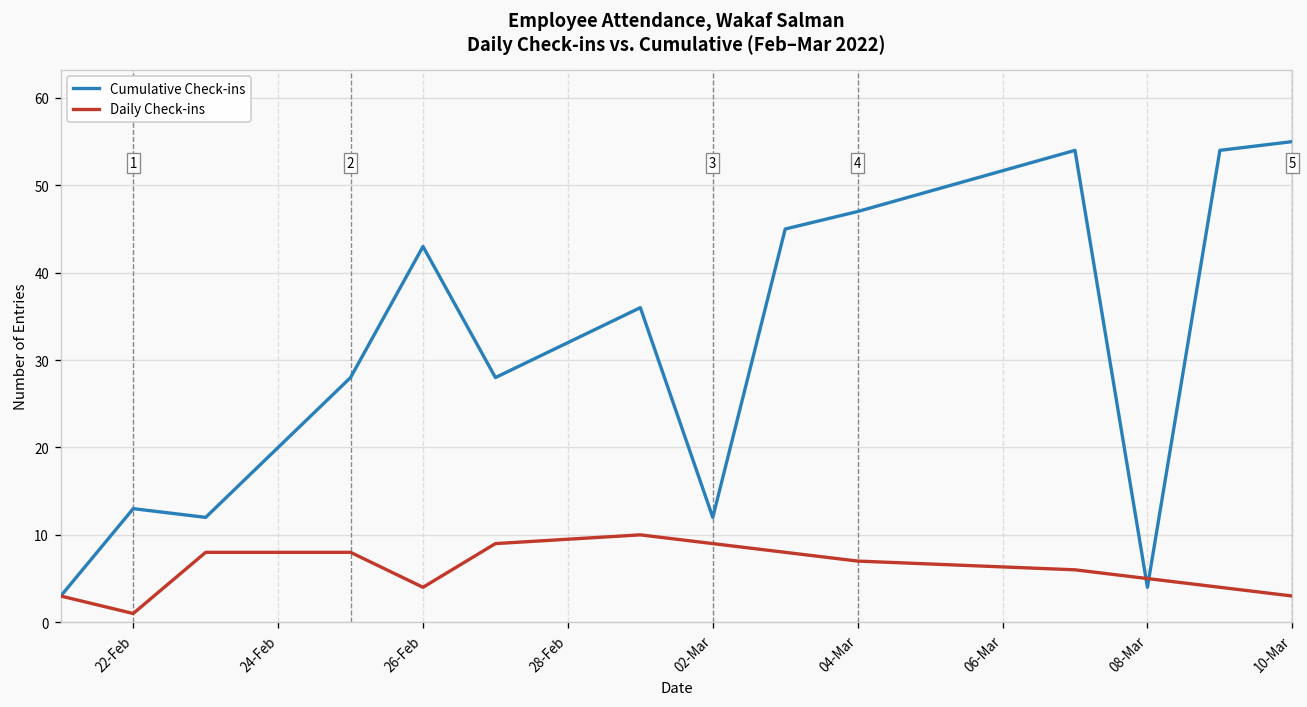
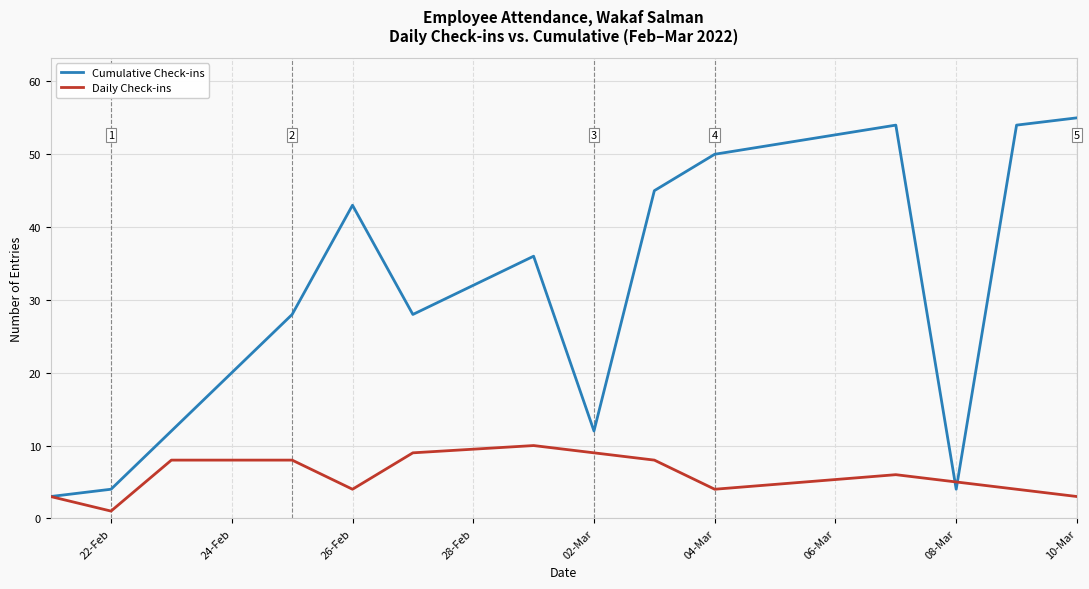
Cumulative Check-ins, 22-Feb: 13 -> 4
Cumulative Check-ins, 04-Mar: 47 -> 50
Daily Check-ins, 04-Mar: 7 -> 4
